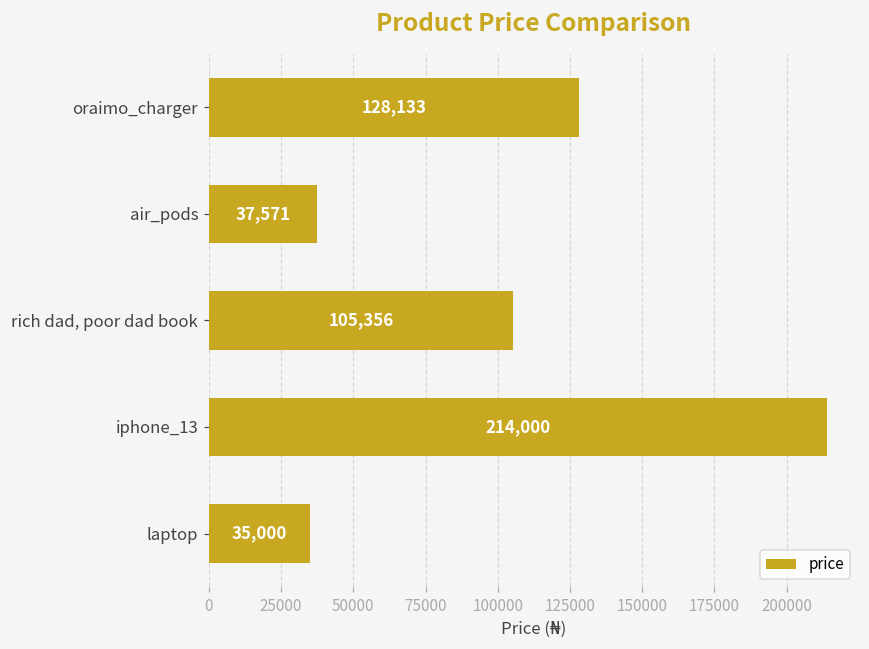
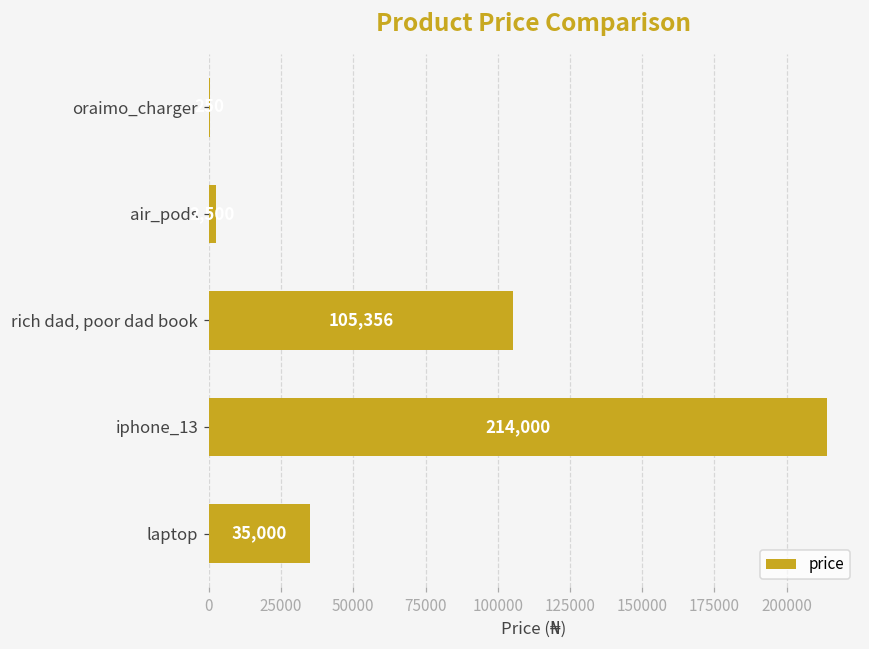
oraimo_charger: 128000 -> 0
air_pods: 38000 -> 3000
